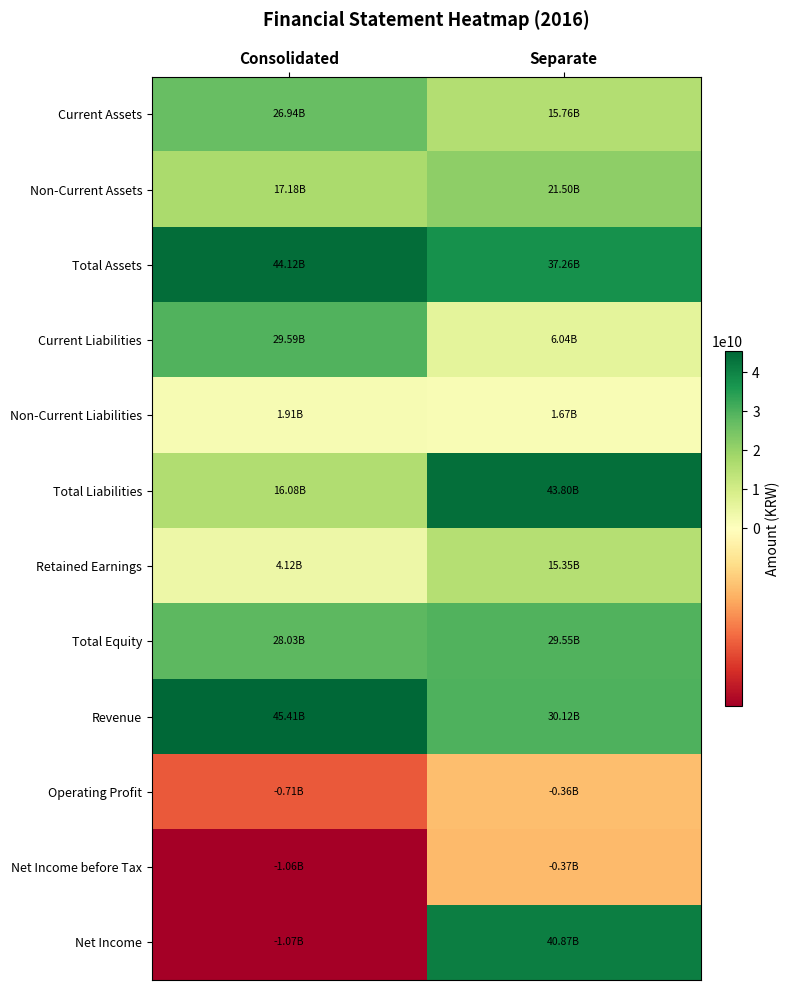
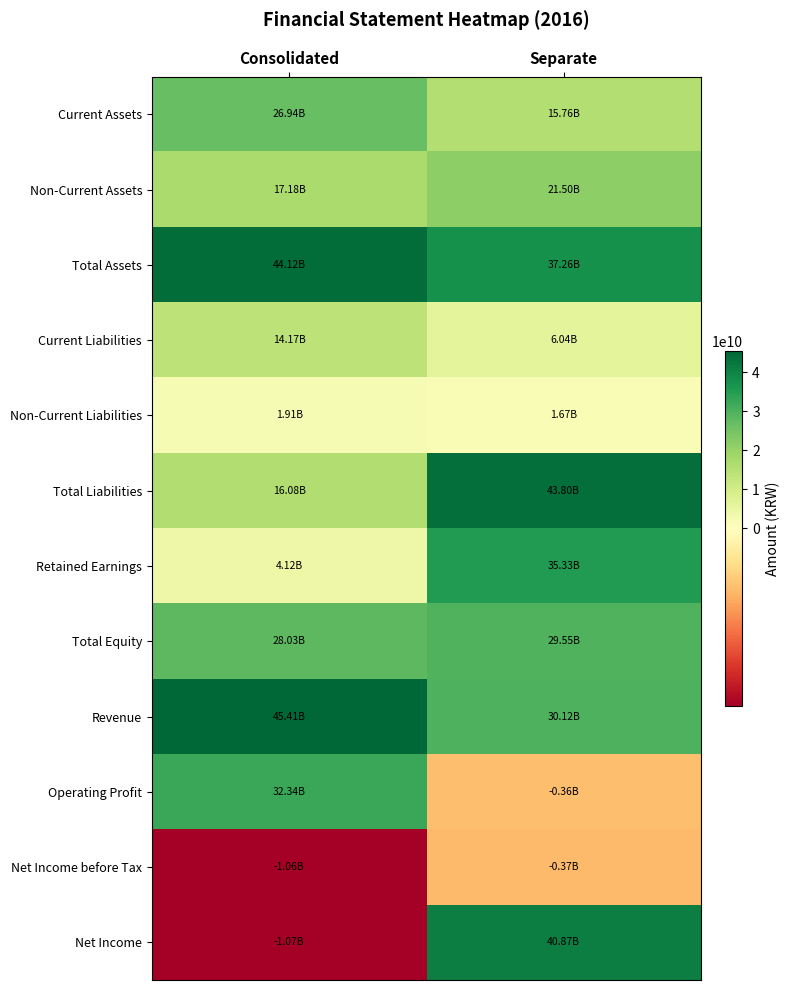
Current Liabilities, Consolidated: 29.59B -> 14.17B
Retained Earnings, Separate: 15.35B -> 35.33B
Operating Profit, Consolidated: -0.71B -> 32.34B
